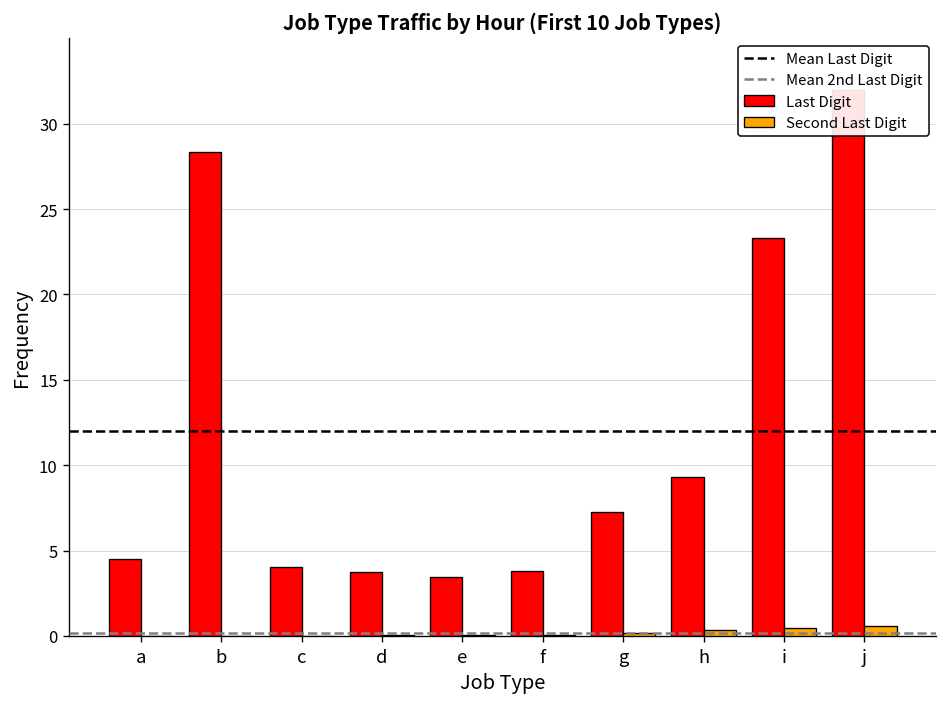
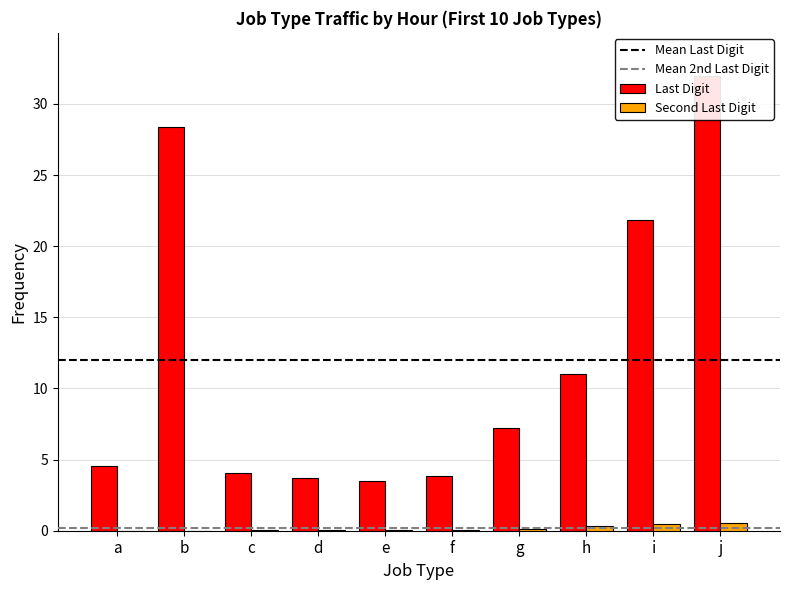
Last Digit, h: 9.3 -> 11.0
Last Digit, i: 23.3 -> 21.9
